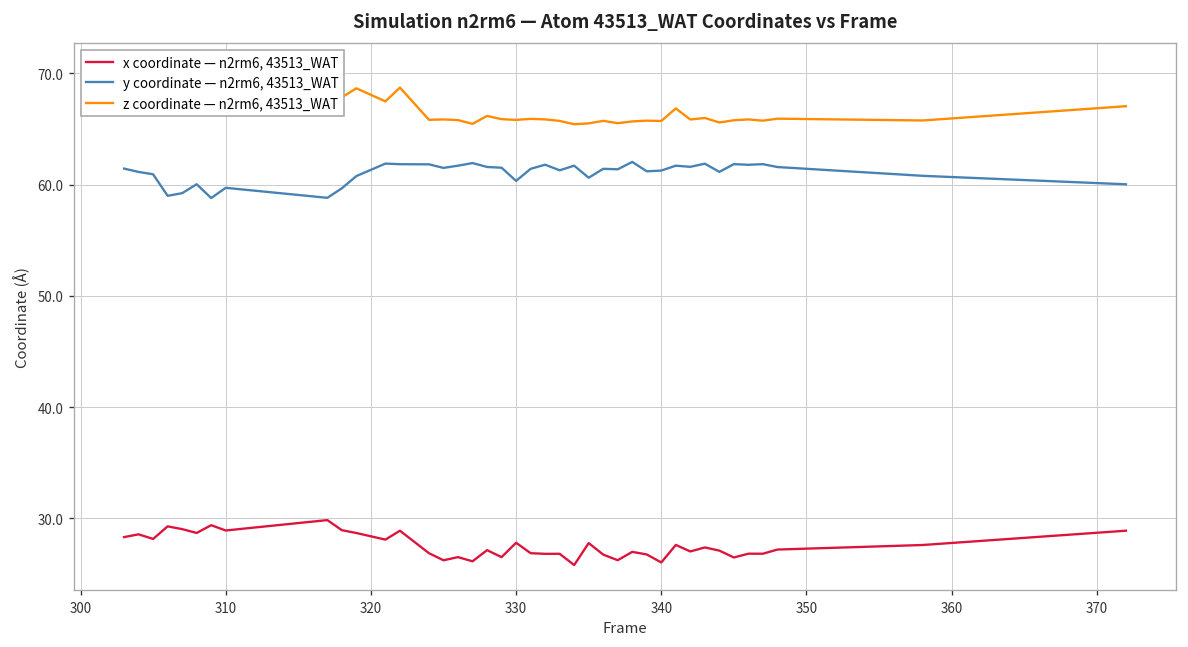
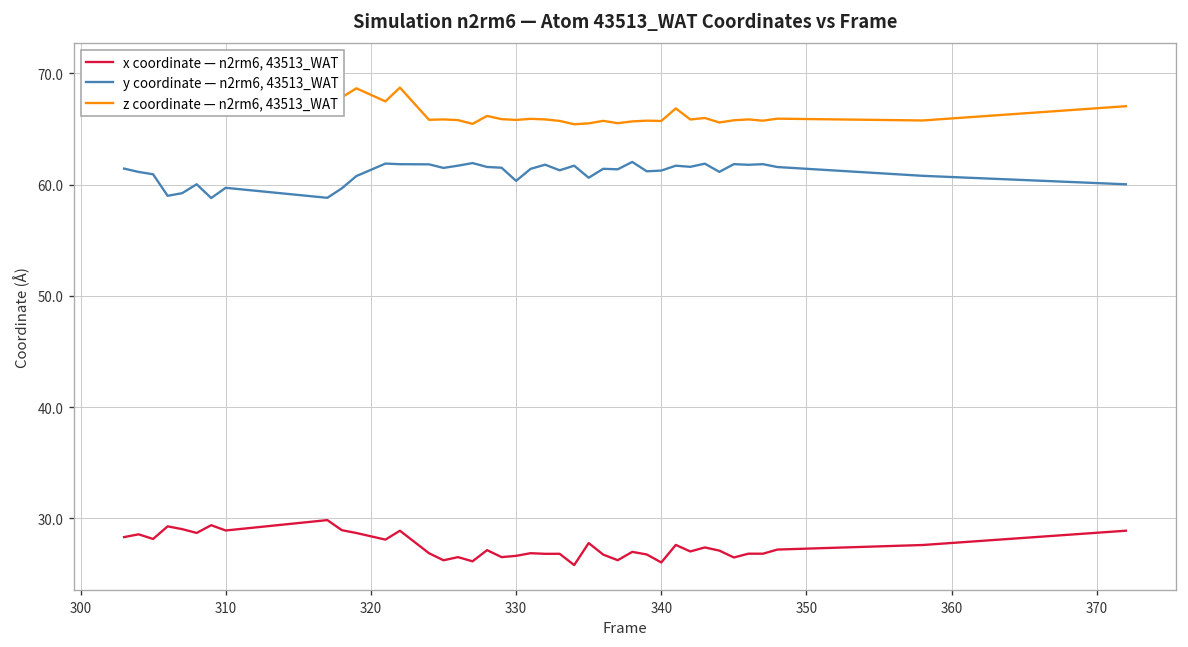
x coordinate — n2rm6, 43513_WAT, 330: 28 -> 27
